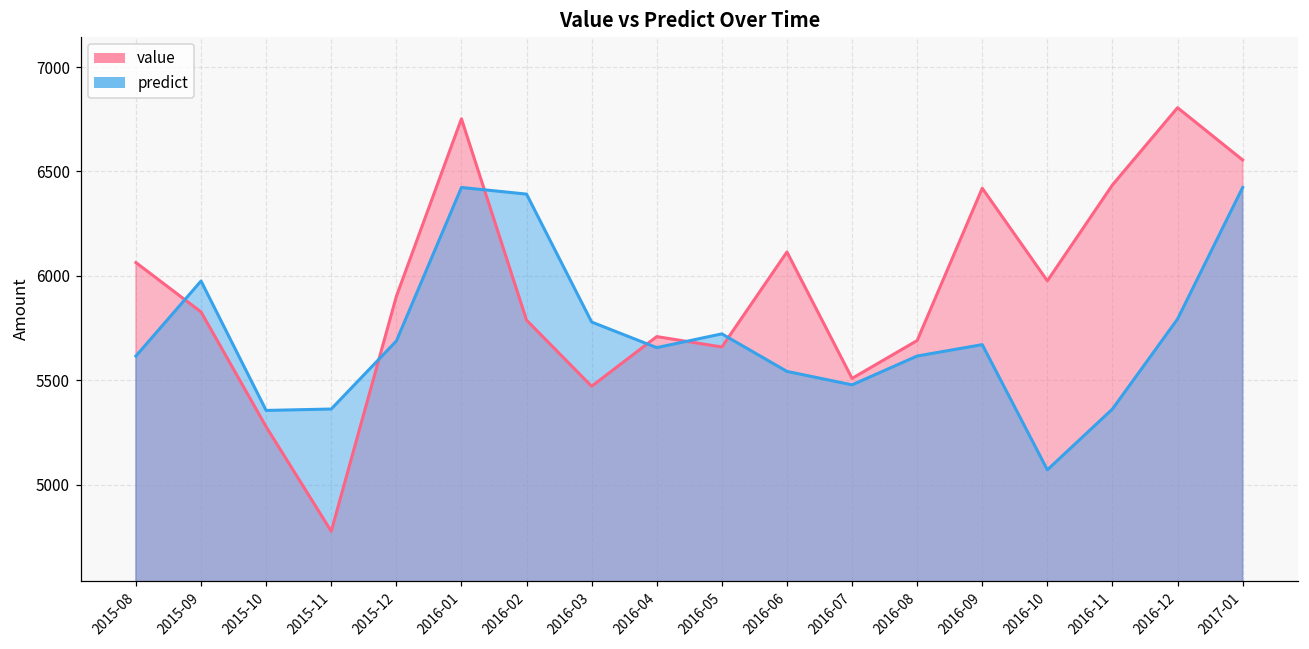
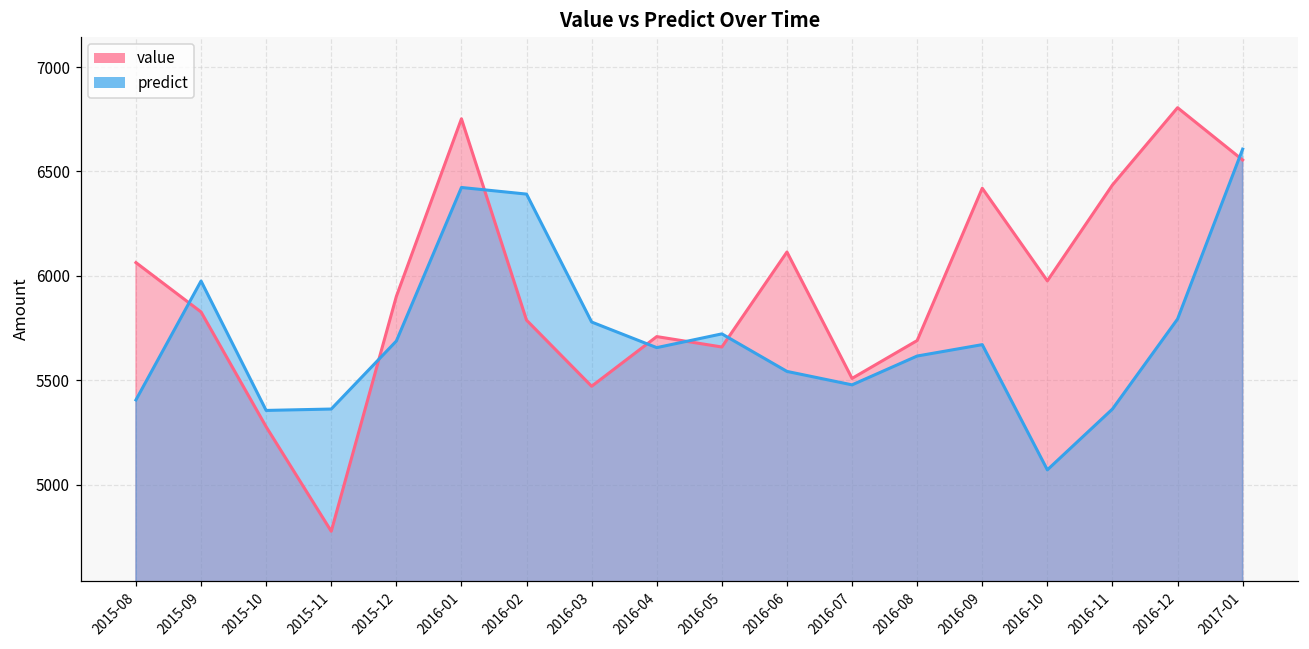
predict, 2015-08: 5620 -> 5410
predict, 2017-01: 6420 -> 6610
